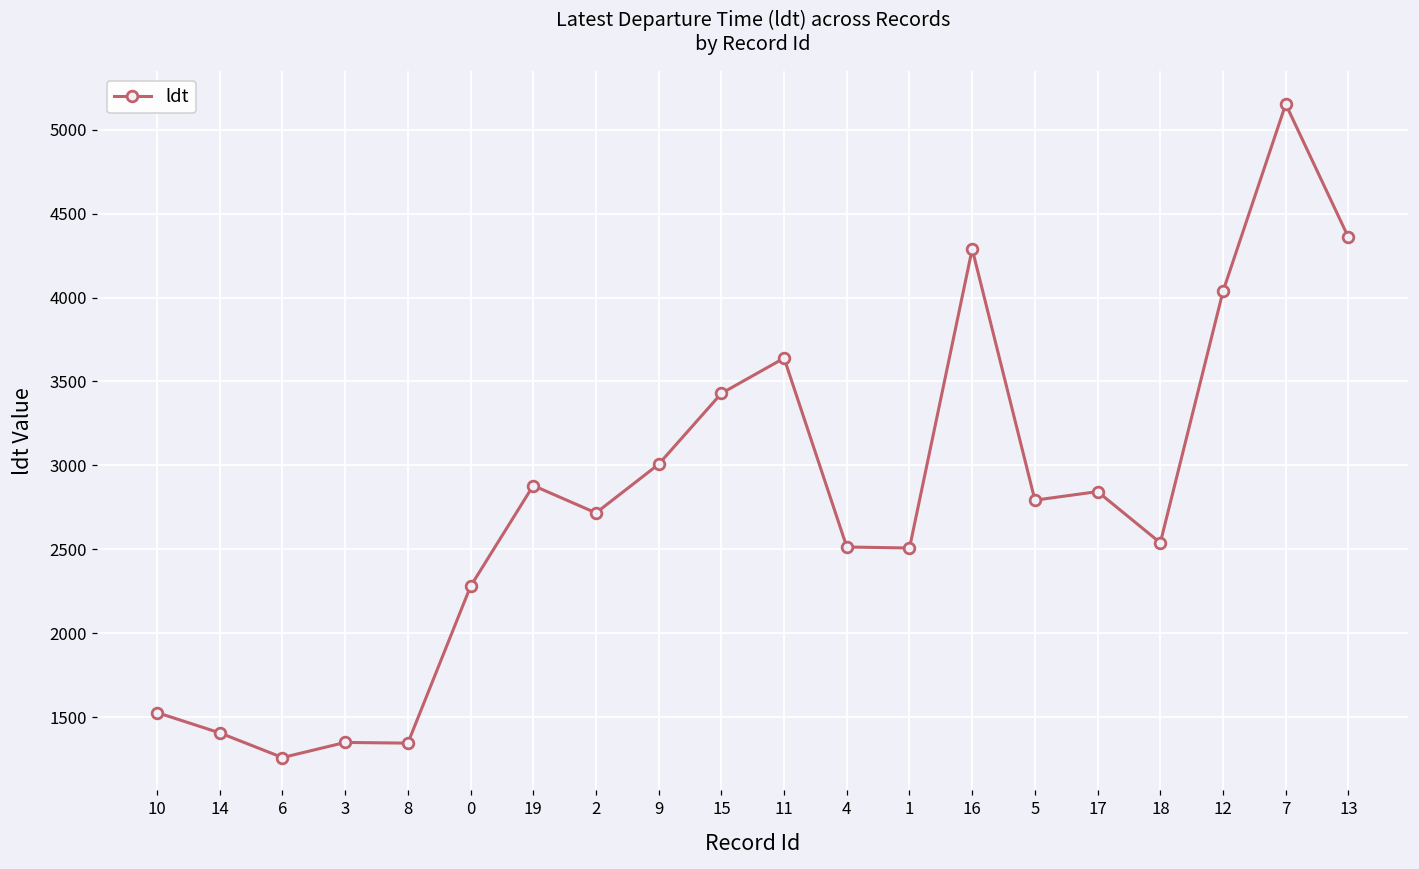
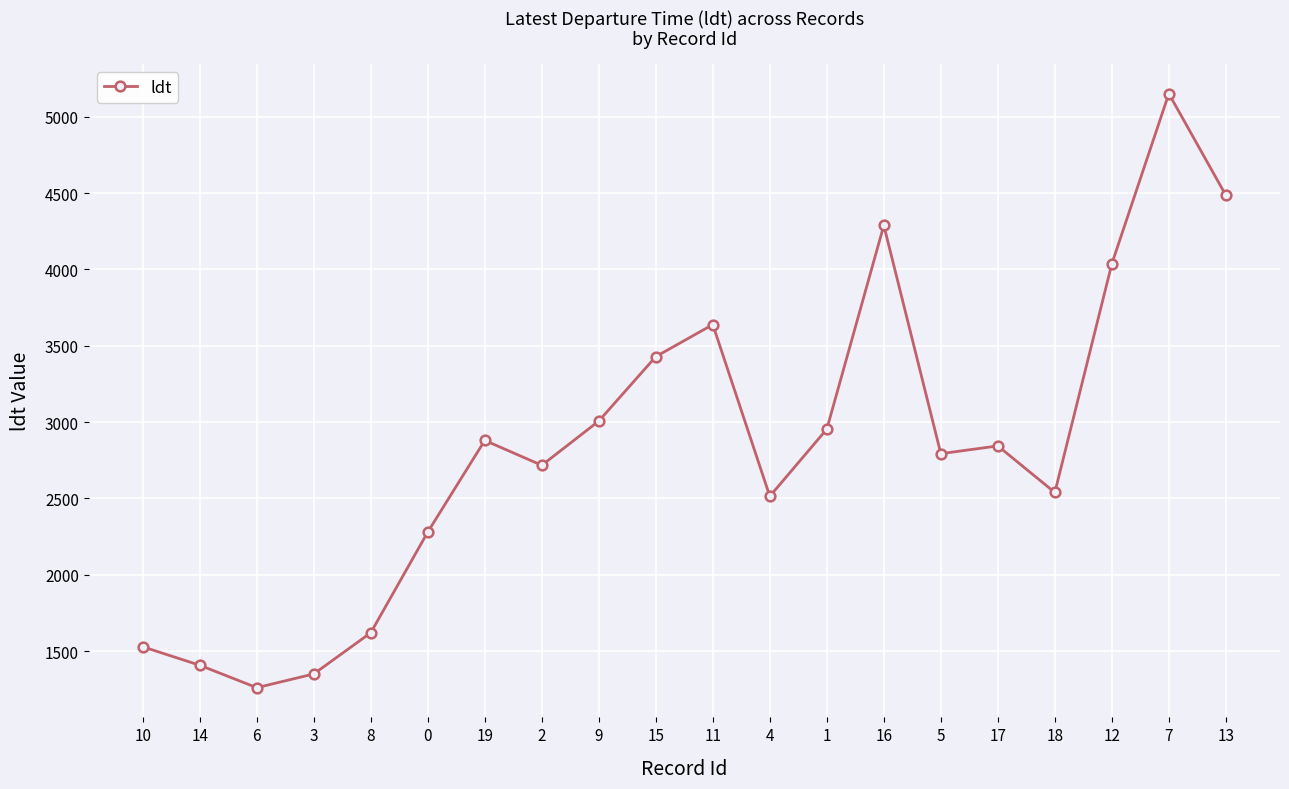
8: 1350 -> 1620
1: 2510 -> 2950
13: 4360 -> 4490
